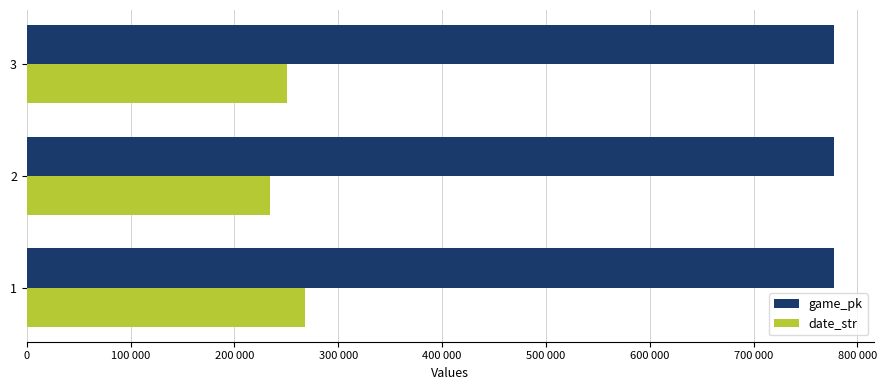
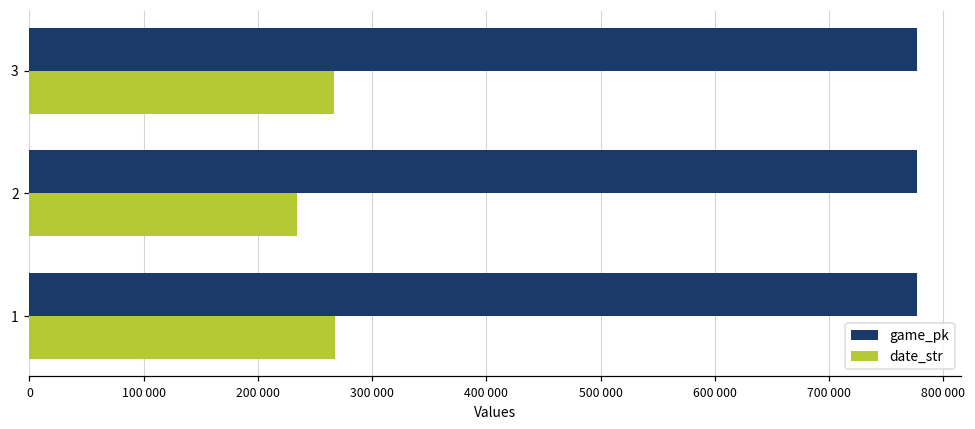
date_str, 3: 251000 -> 267000
